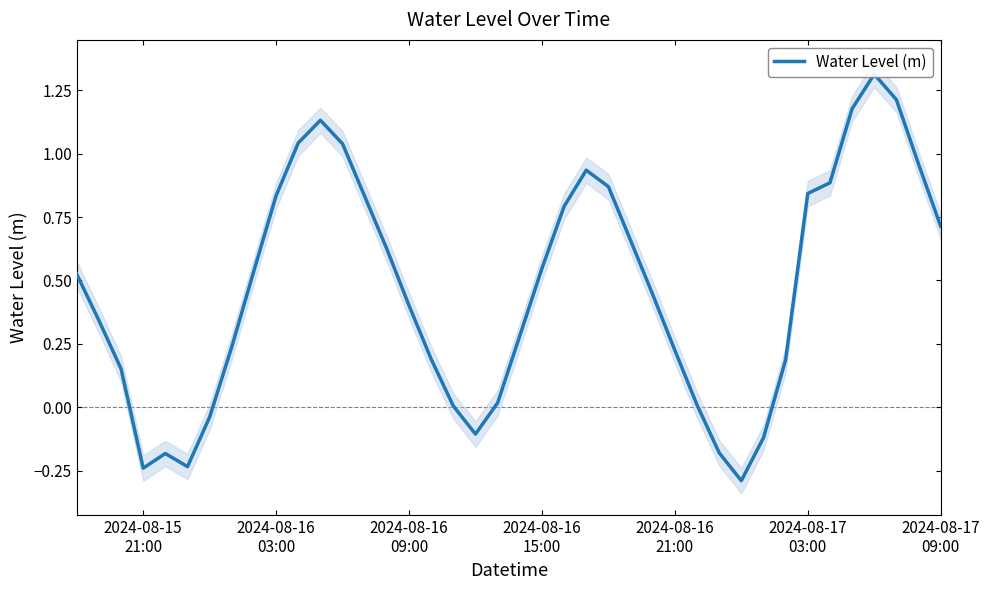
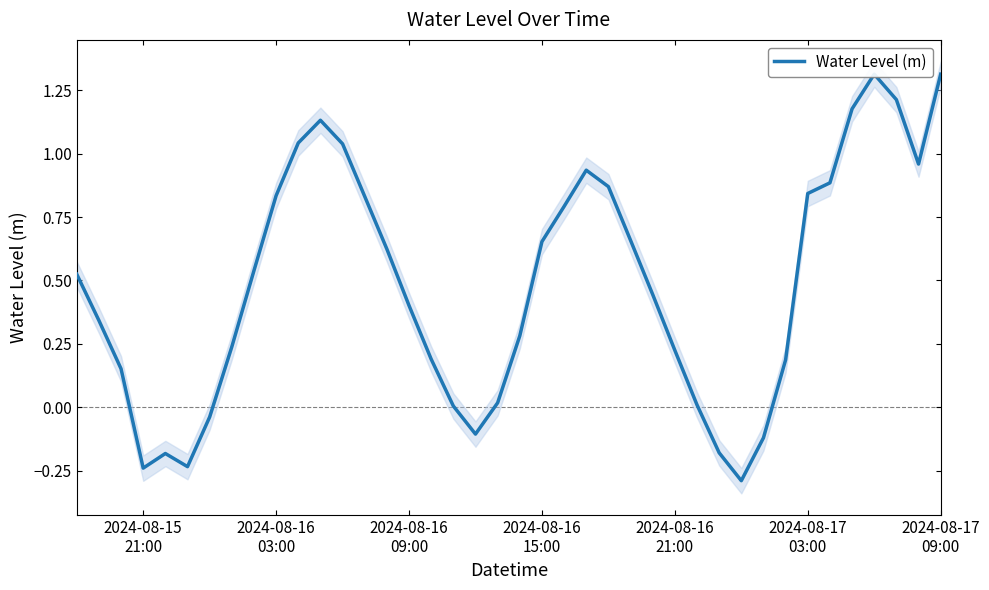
Water Level (m), 2024-08-16 15:00: 0.55 -> 0.65
Water Level (m), 2024-08-17 09:00: 0.71 -> 1.31
